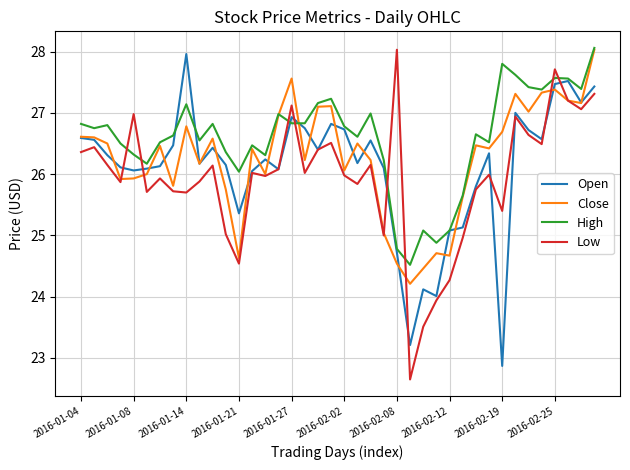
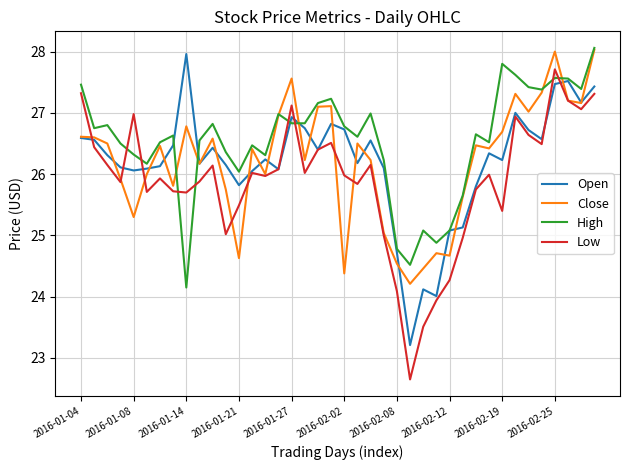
High, 2016-01-04: 26.8 -> 27.5
Low, 2016-01-04: 26.4 -> 27.3
Close, 2016-01-08: 25.9 -> 25.3
High, 2016-01-14: 27.1 -> 24.2
Open, 2016-01-21: 25.4 -> 25.8
Low, 2016-01-21: 24.5 -> 25.5
Close, 2016-02-02: 26.1 -> 24.4
Low, 2016-02-08: 28.0 -> 24.1
Open, 2016-02-19: 22.9 -> 26.2
Close, 2016-02-25: 27.4 -> 28.0
